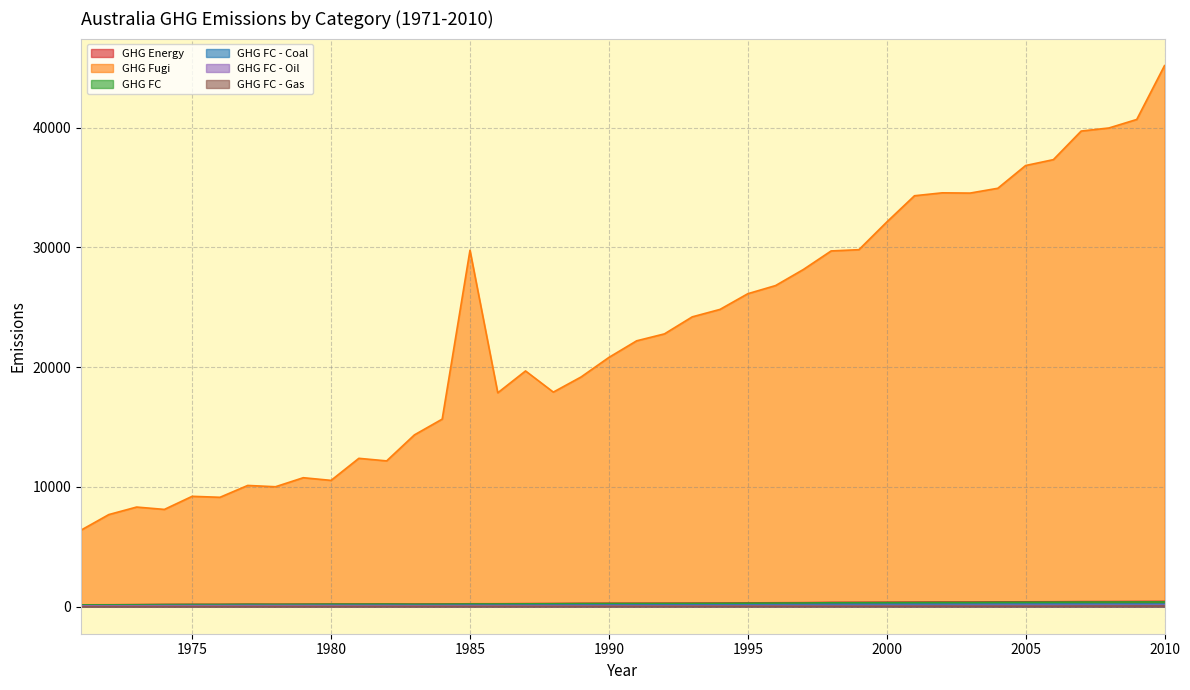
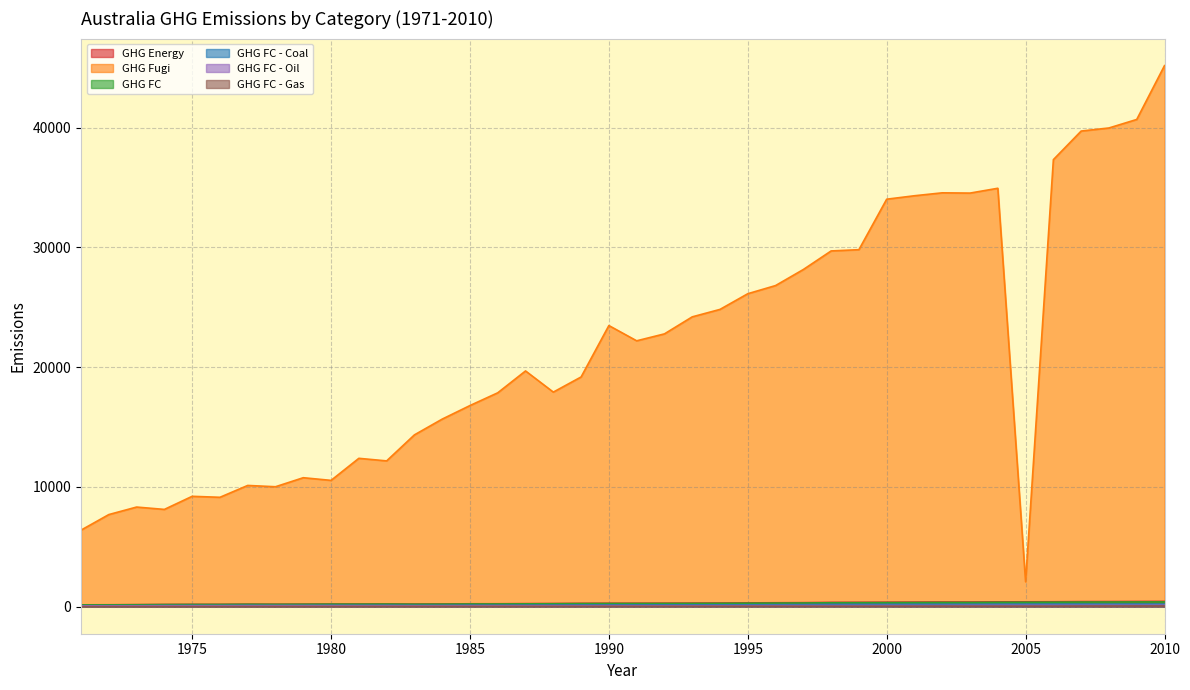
GHG Fugi, 1985: 29800 -> 16800
GHG Fugi, 1990: 20800 -> 23500
GHG Fugi, 2000: 32100 -> 34000
GHG Fugi, 2005: 36800 -> 2100
